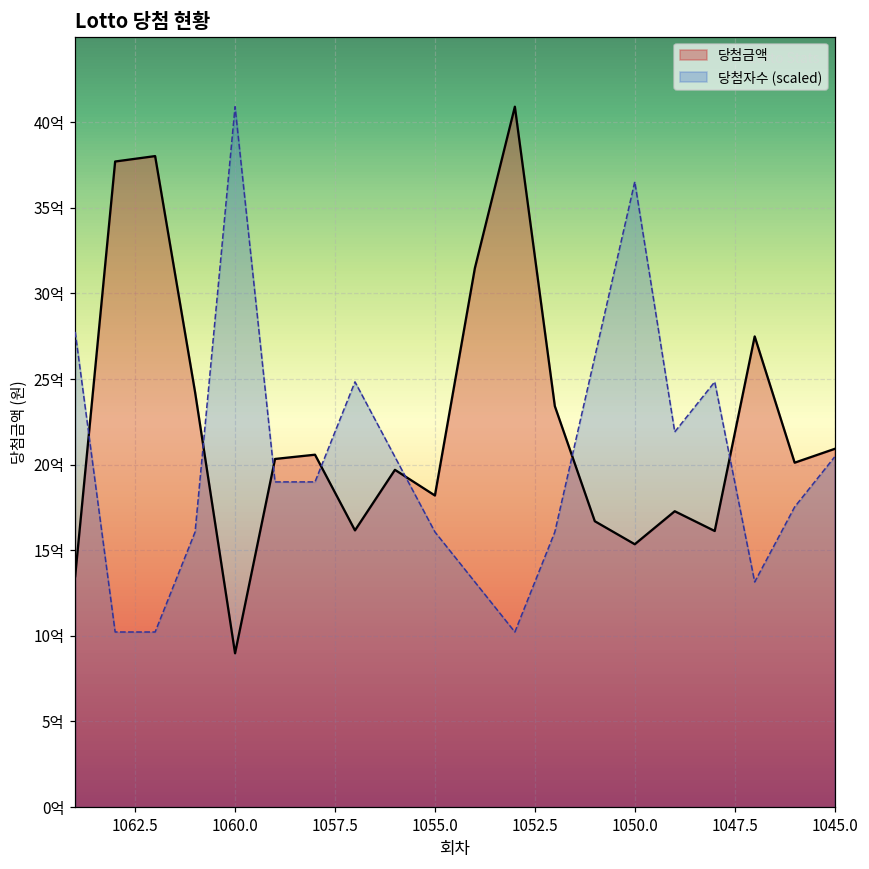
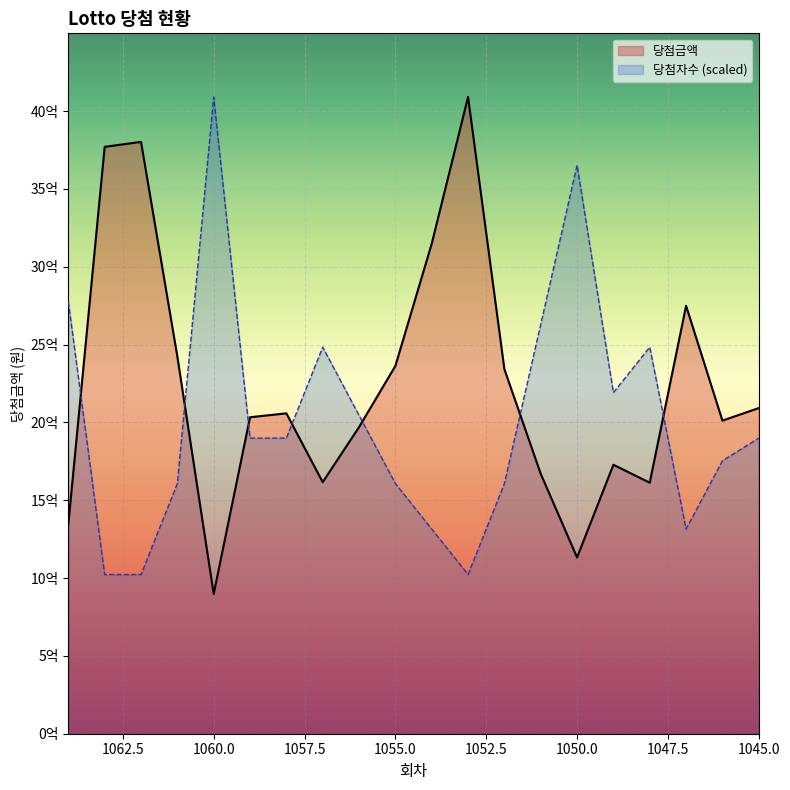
당첨금액, 1055.0: 18.2억 -> 23.6억
당첨금액, 1050.0: 15.4억 -> 11.3억
당첨자수 (scaled), 1045.0: 20.5억 -> 19.0억
